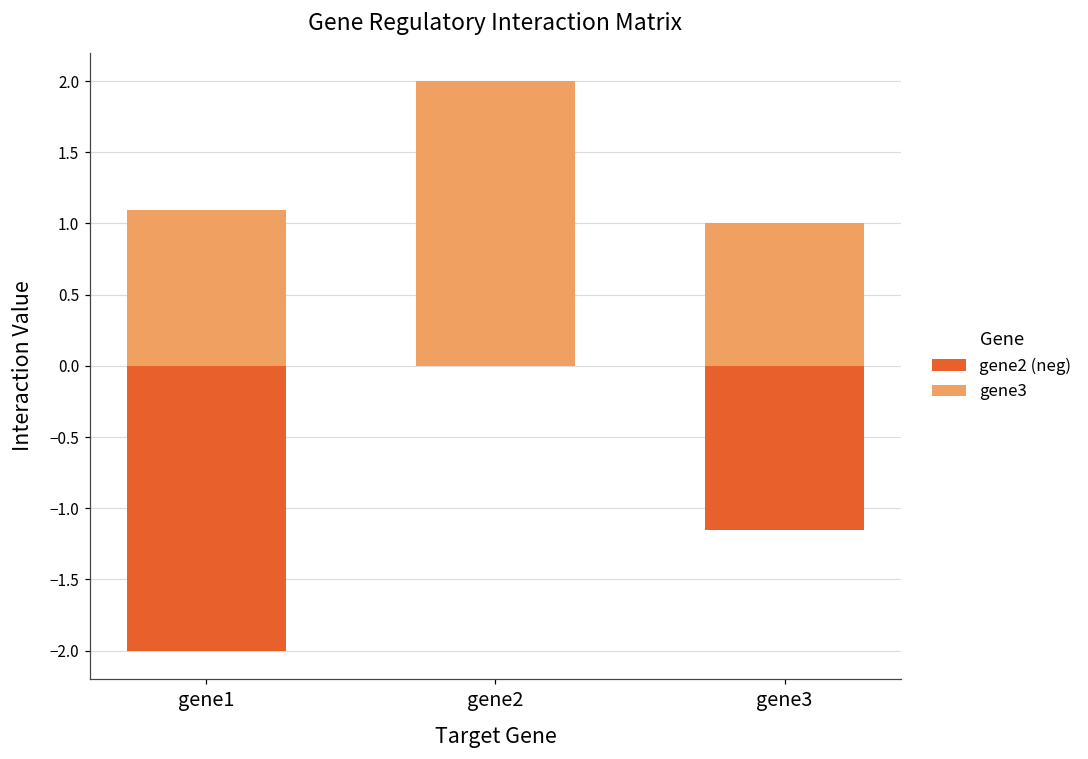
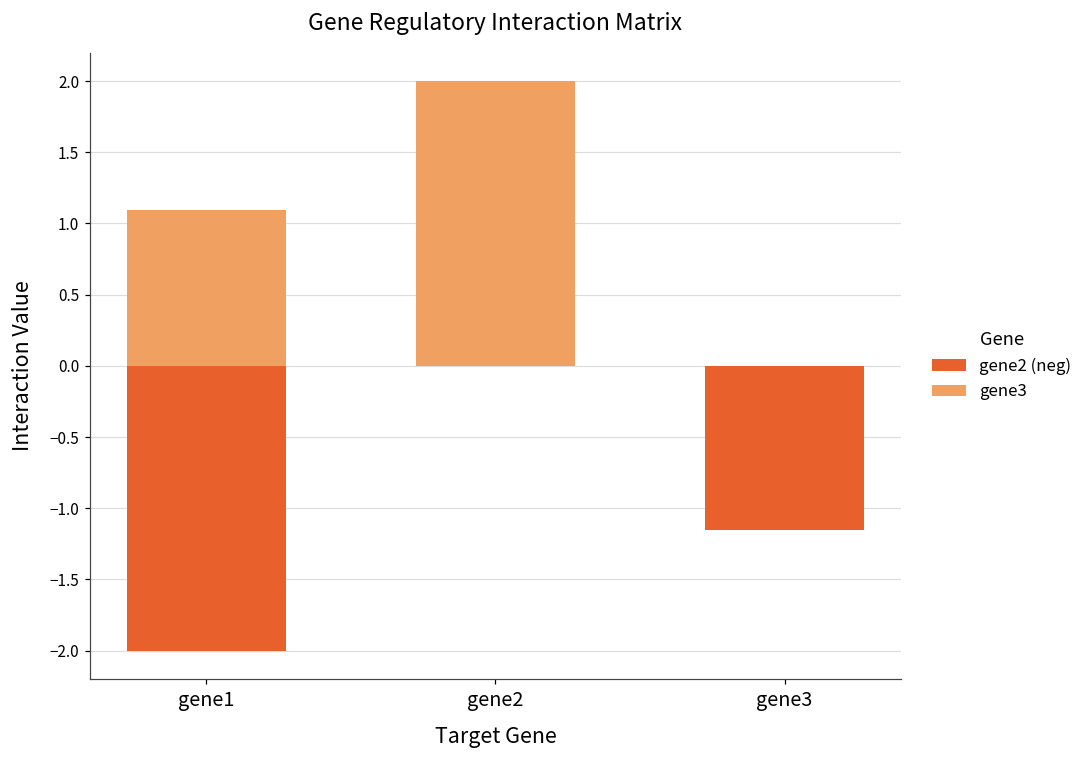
gene3, gene3: 1 -> 0
